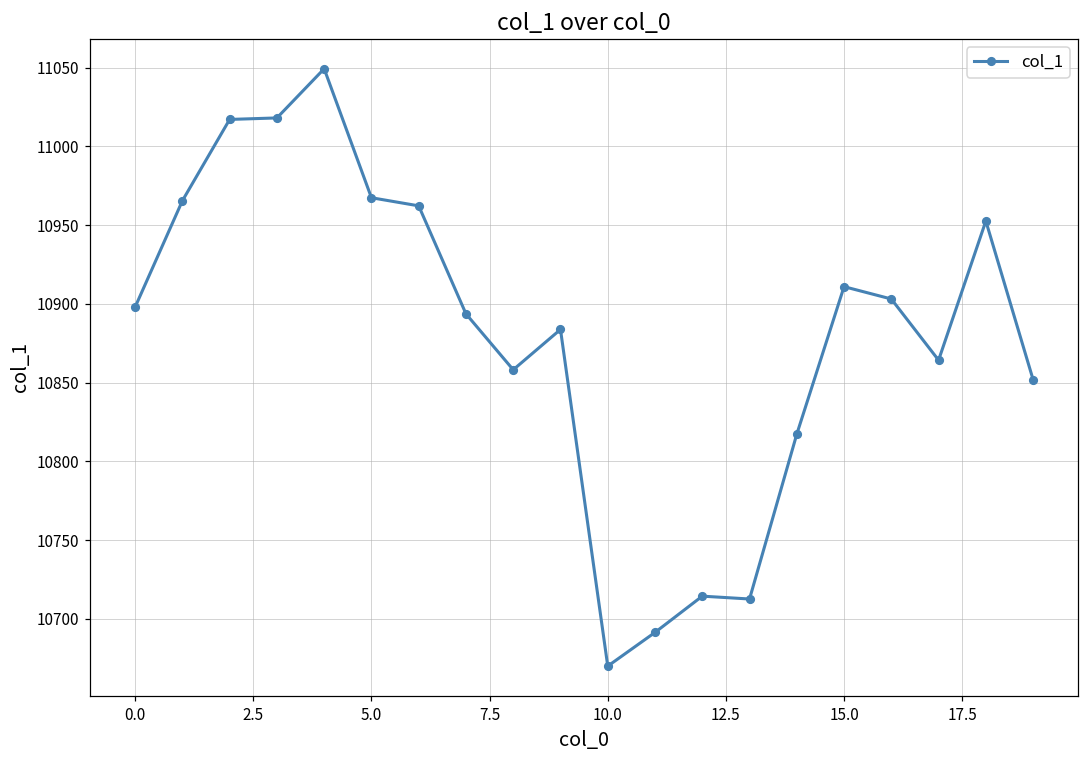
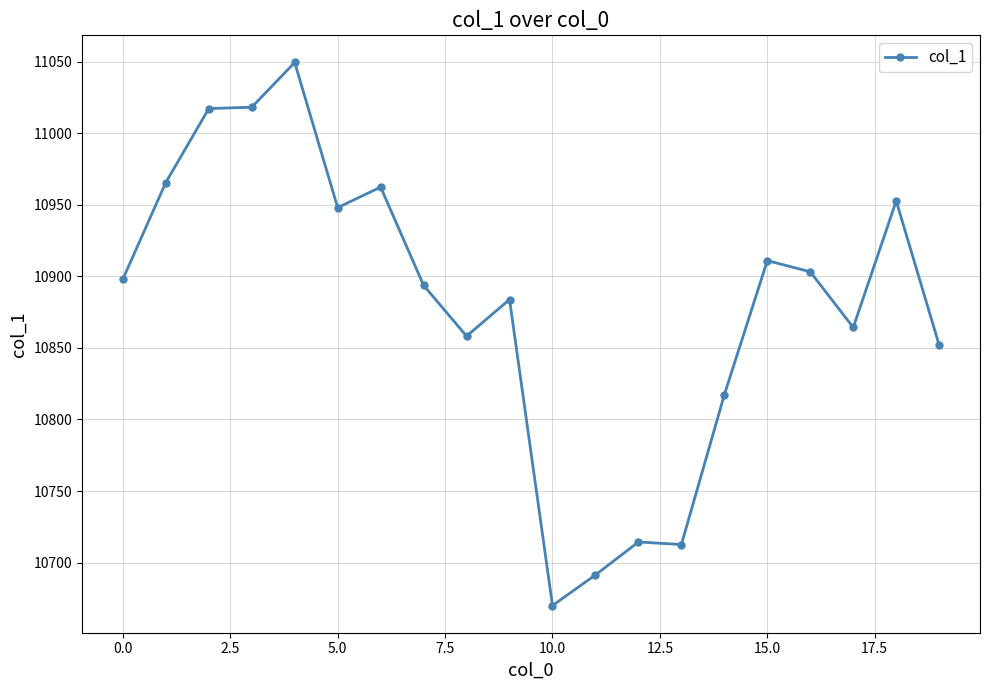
5.0: 10967 -> 10948
